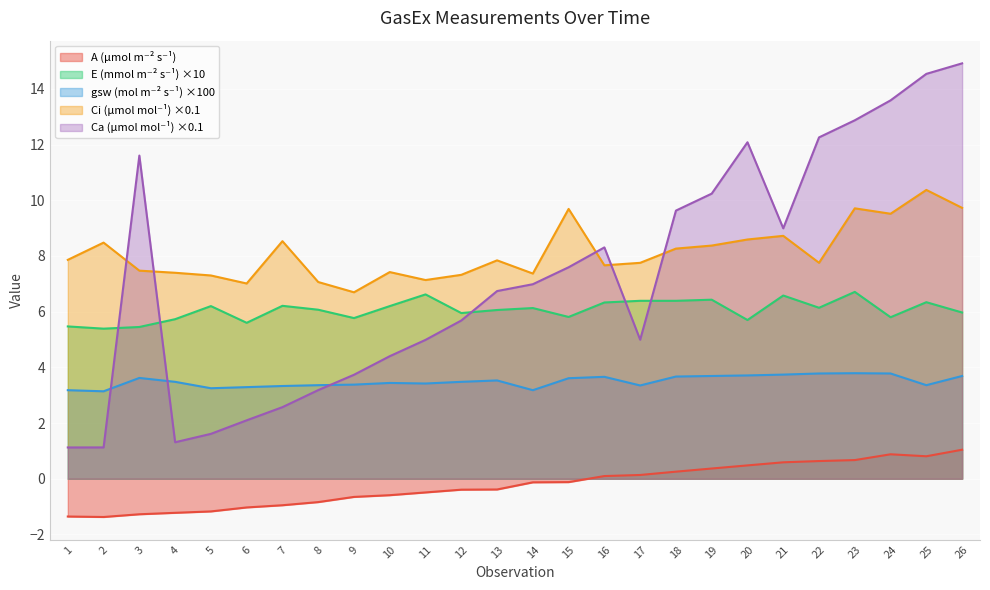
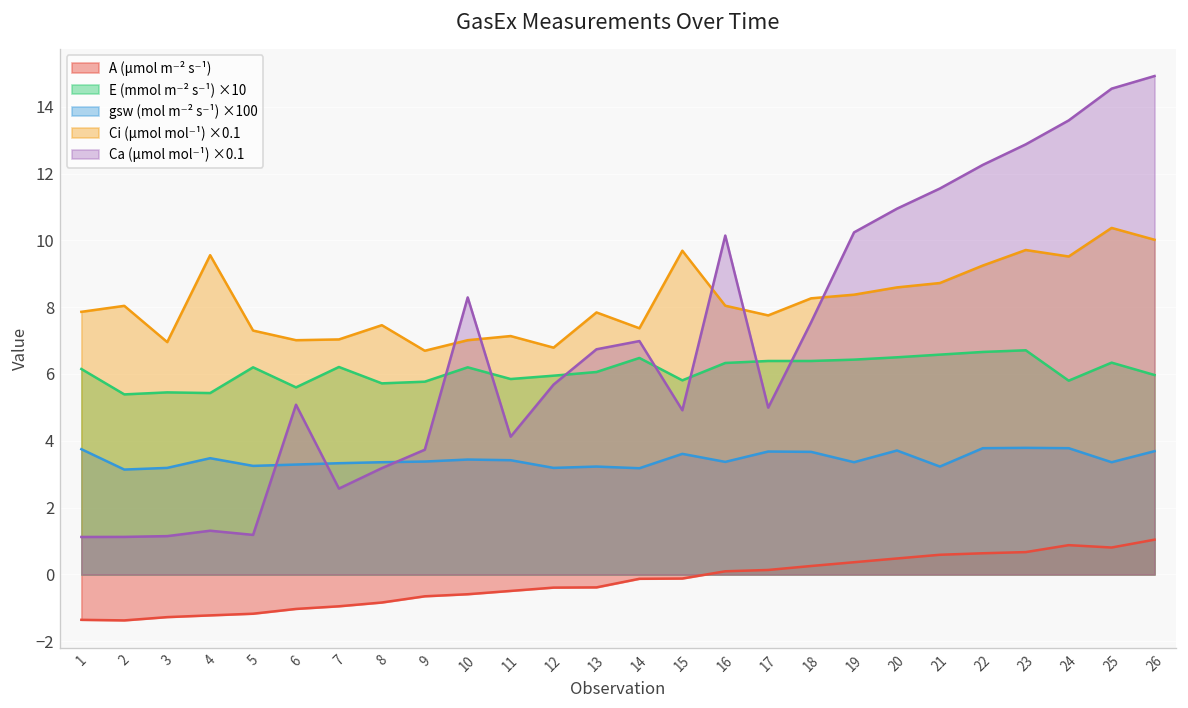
E (mmol m⁻² s⁻¹) ×10, 1: 5.5 -> 6.2
gsw (mol m⁻² s⁻¹) ×100, 1: 3.2 -> 3.8
Ci (µmol mol⁻¹) ×0.1, 2: 8.5 -> 8.0
gsw (mol m⁻² s⁻¹) ×100, 3: 3.6 -> 3.2
Ci (µmol mol⁻¹) ×0.1, 3: 7.5 -> 7.0
Ca (µmol mol⁻¹) ×0.1, 3: 11.6 -> 1.1
E (mmol m⁻² s⁻¹) ×10, 4: 5.7 -> 5.4
Ci (µmol mol⁻¹) ×0.1, 4: 7.4 -> 9.6
Ca (µmol mol⁻¹) ×0.1, 5: 1.6 -> 1.2
Ca (µmol mol⁻¹) ×0.1, 6: 2.1 -> 5.1
Ci (µmol mol⁻¹) ×0.1, 7: 8.5 -> 7.0
E (mmol m⁻² s⁻¹) ×10, 8: 6.1 -> 5.7
Ci (µmol mol⁻¹) ×0.1, 8: 7.1 -> 7.5
Ci (µmol mol⁻¹) ×0.1, 10: 7.4 -> 7.0
Ca (µmol mol⁻¹) ×0.1, 10: 4.4 -> 8.3
E (mmol m⁻² s⁻¹) ×10, 11: 6.6 -> 5.9
Ca (µmol mol⁻¹) ×0.1, 11: 5.0 -> 4.1
gsw (mol m⁻² s⁻¹) ×100, 12: 3.5 -> 3.2
Ci (µmol mol⁻¹) ×0.1, 12: 7.3 -> 6.8
gsw (mol m⁻² s⁻¹) ×100, 13: 3.5 -> 3.2
E (mmol m⁻² s⁻¹) ×10, 14: 6.1 -> 6.5
Ca (µmol mol⁻¹) ×0.1, 15: 7.6 -> 4.9
gsw (mol m⁻² s⁻¹) ×100, 16: 3.7 -> 3.4
Ci (µmol mol⁻¹) ×0.1, 16: 7.7 -> 8.0
Ca (µmol mol⁻¹) ×0.1, 16: 8.3 -> 10.1
gsw (mol m⁻² s⁻¹) ×100, 17: 3.4 -> 3.7
Ca (µmol mol⁻¹) ×0.1, 18: 9.6 -> 7.6
gsw (mol m⁻² s⁻¹) ×100, 19: 3.7 -> 3.4
E (mmol m⁻² s⁻¹) ×10, 20: 5.7 -> 6.5
Ca (µmol mol⁻¹) ×0.1, 20: 12.1 -> 10.9
gsw (mol m⁻² s⁻¹) ×100, 21: 3.7 -> 3.2
Ca (µmol mol⁻¹) ×0.1, 21: 9.0 -> 11.6
E (mmol m⁻² s⁻¹) ×10, 22: 6.1 -> 6.7
Ci (µmol mol⁻¹) ×0.1, 22: 7.8 -> 9.2
Ci (µmol mol⁻¹) ×0.1, 26: 9.7 -> 10.0
